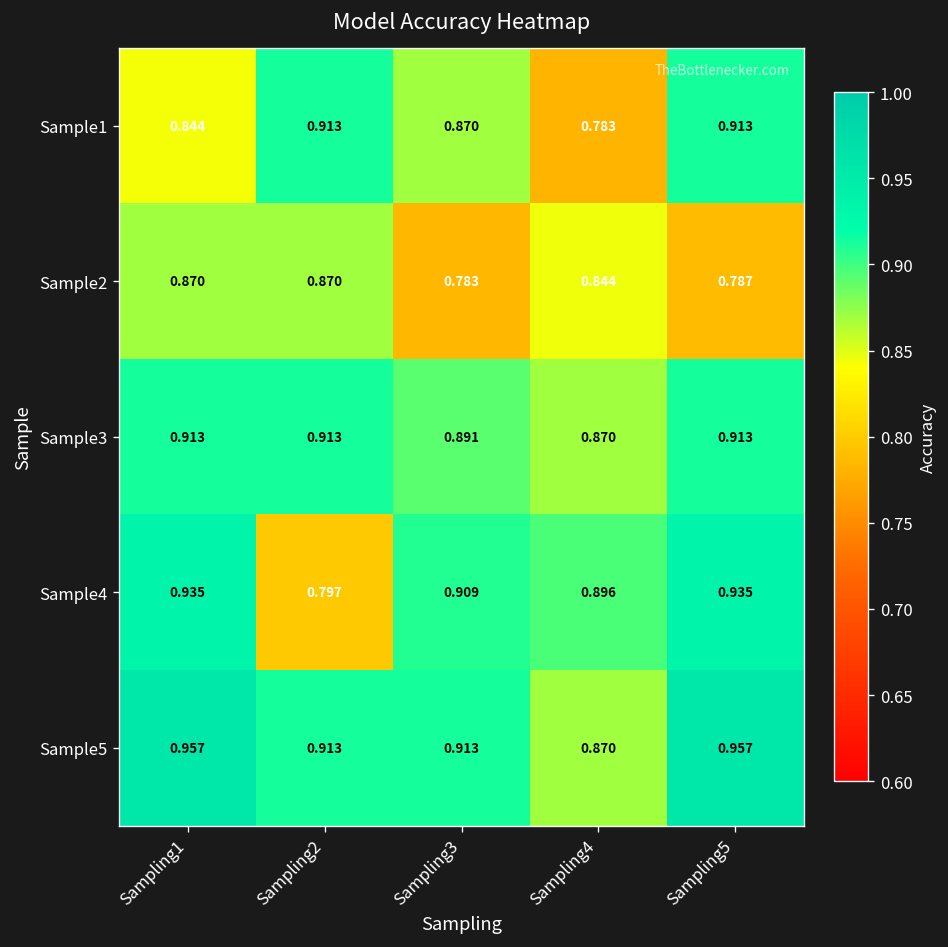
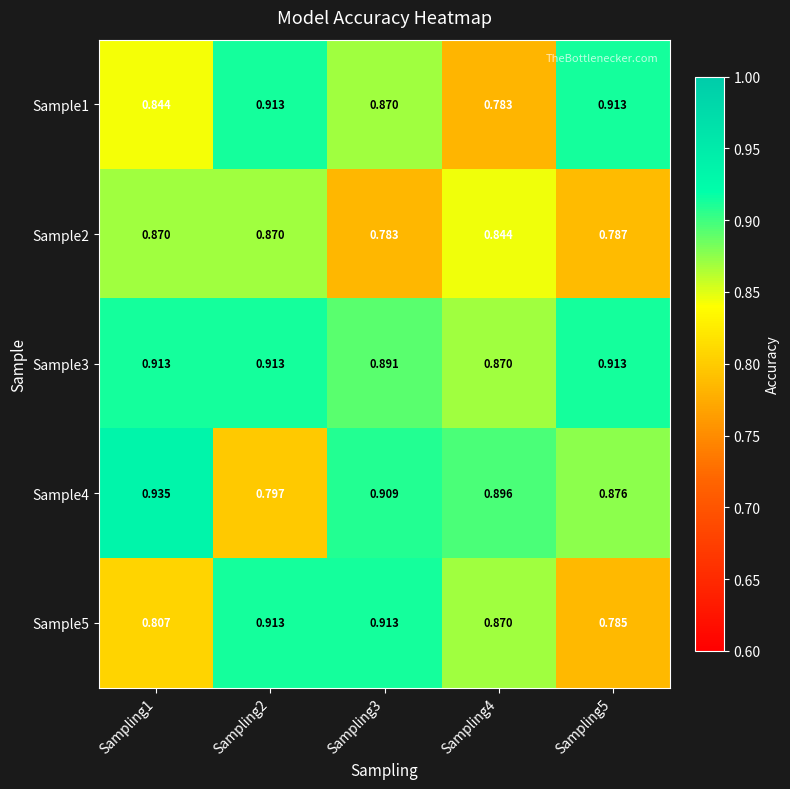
Sample4, Sampling5: 0.935 -> 0.876
Sample5, Sampling1: 0.957 -> 0.807
Sample5, Sampling5: 0.957 -> 0.785
